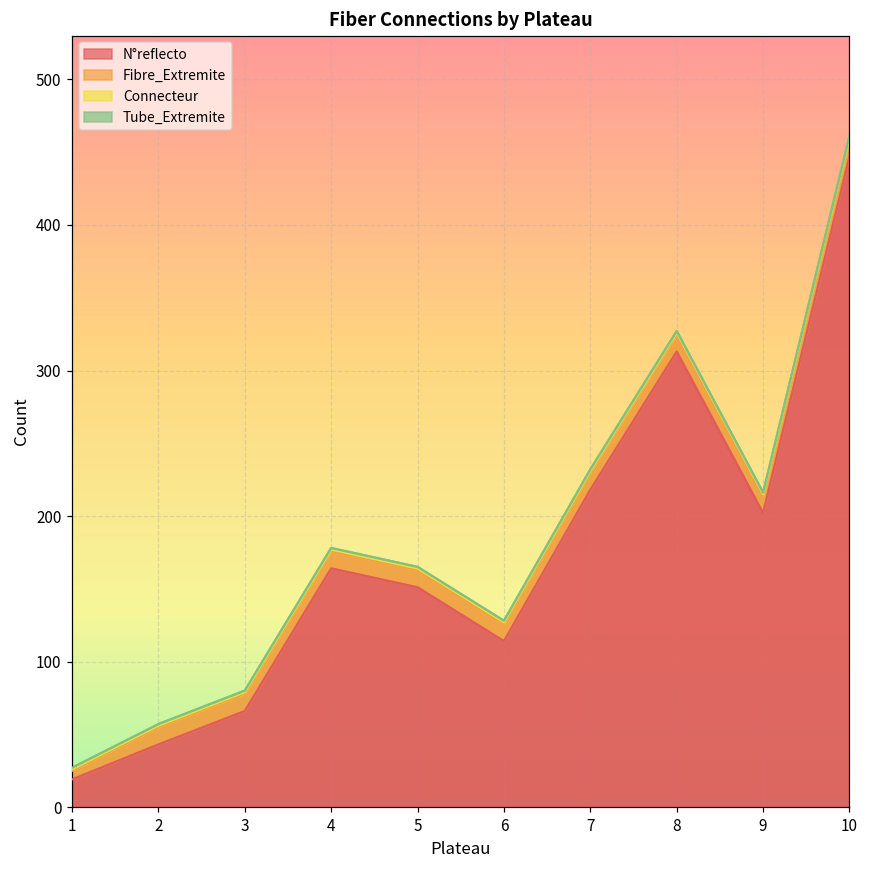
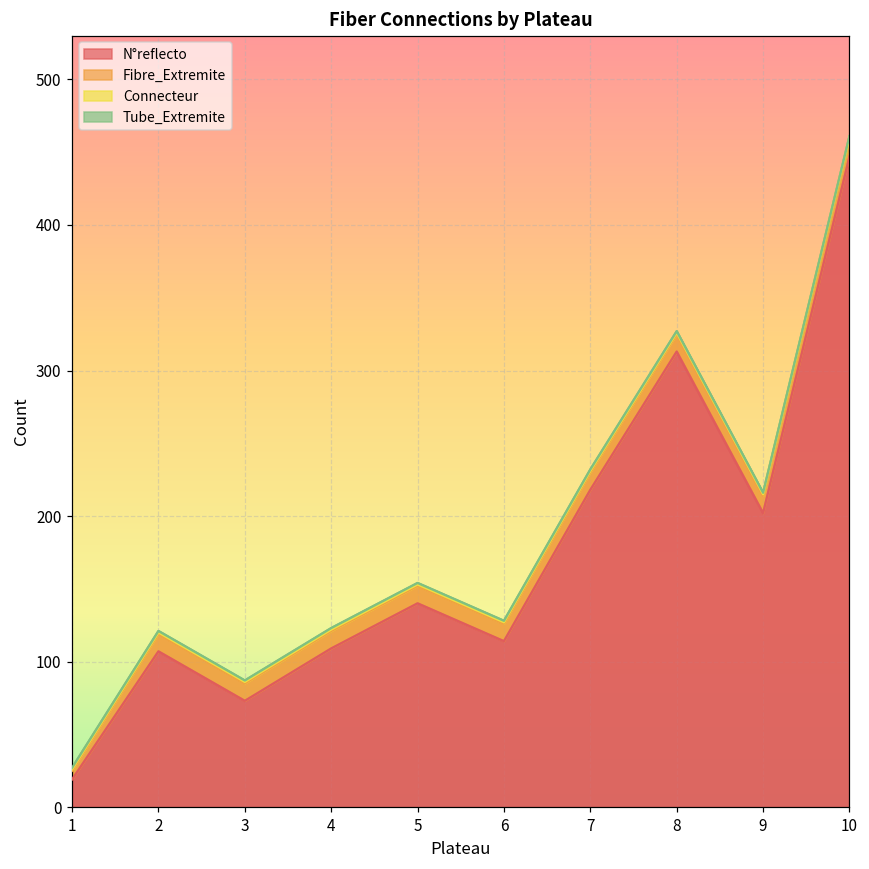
N°reflecto, 2: 43 -> 107
N°reflecto, 3: 66 -> 73
N°reflecto, 4: 164 -> 109
N°reflecto, 5: 151 -> 140
